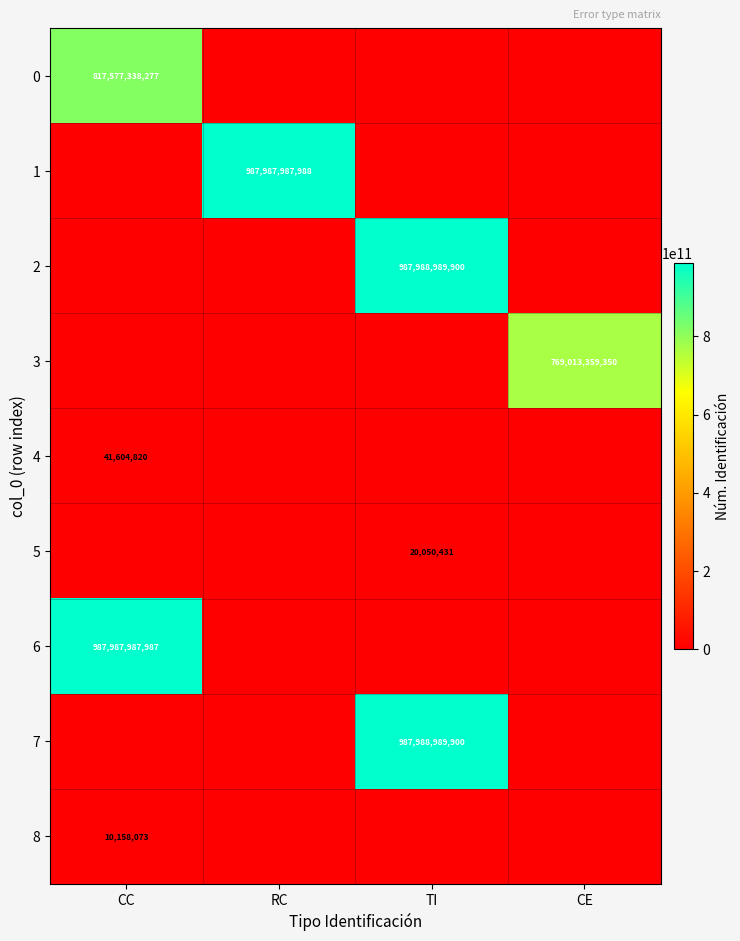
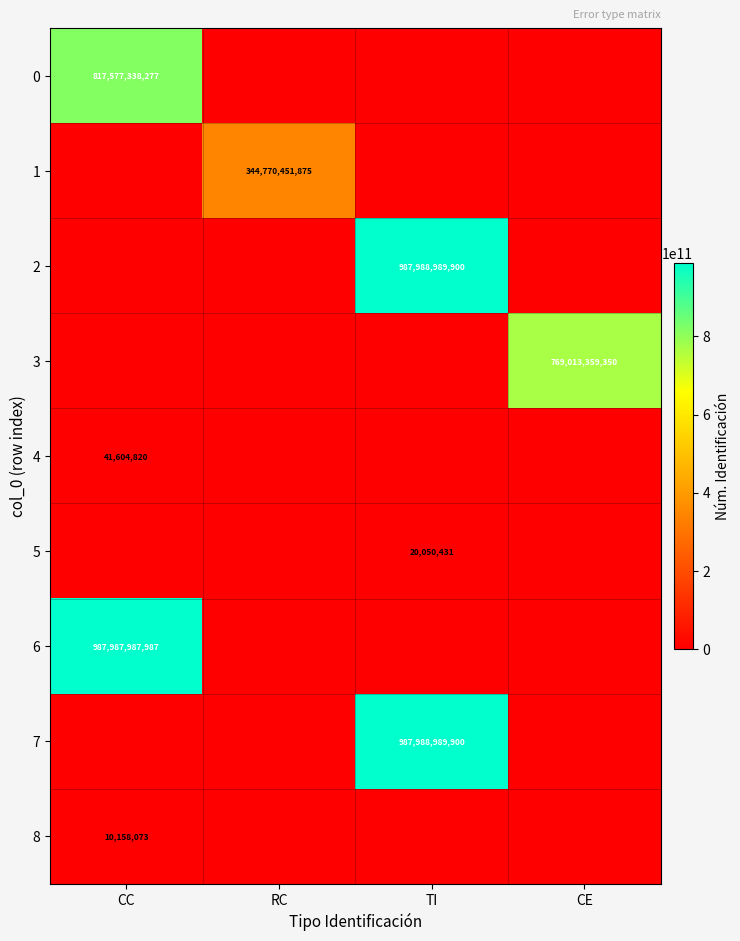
1, RC: 987,987,987,988 -> 344,770,451,875
